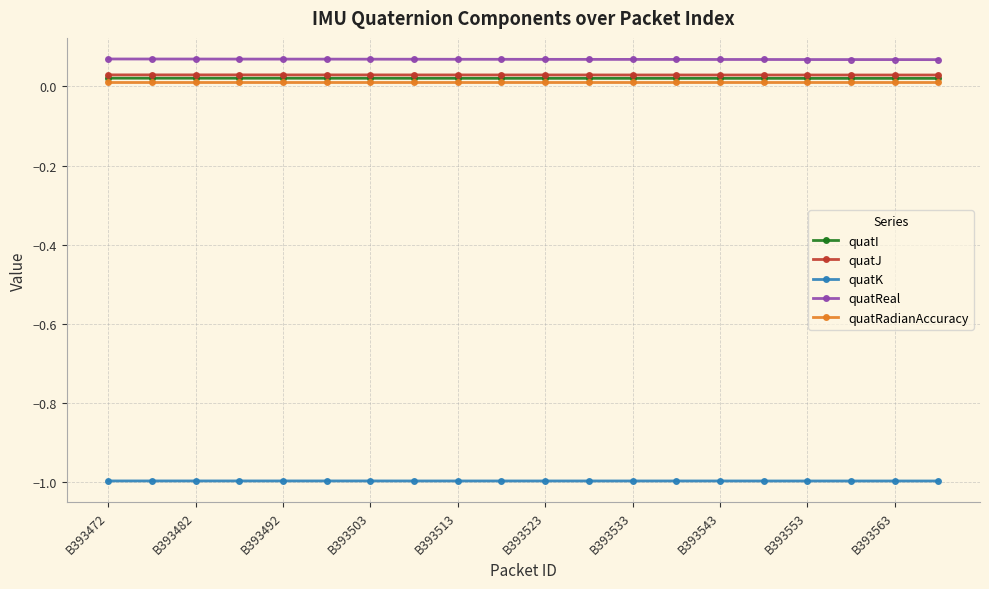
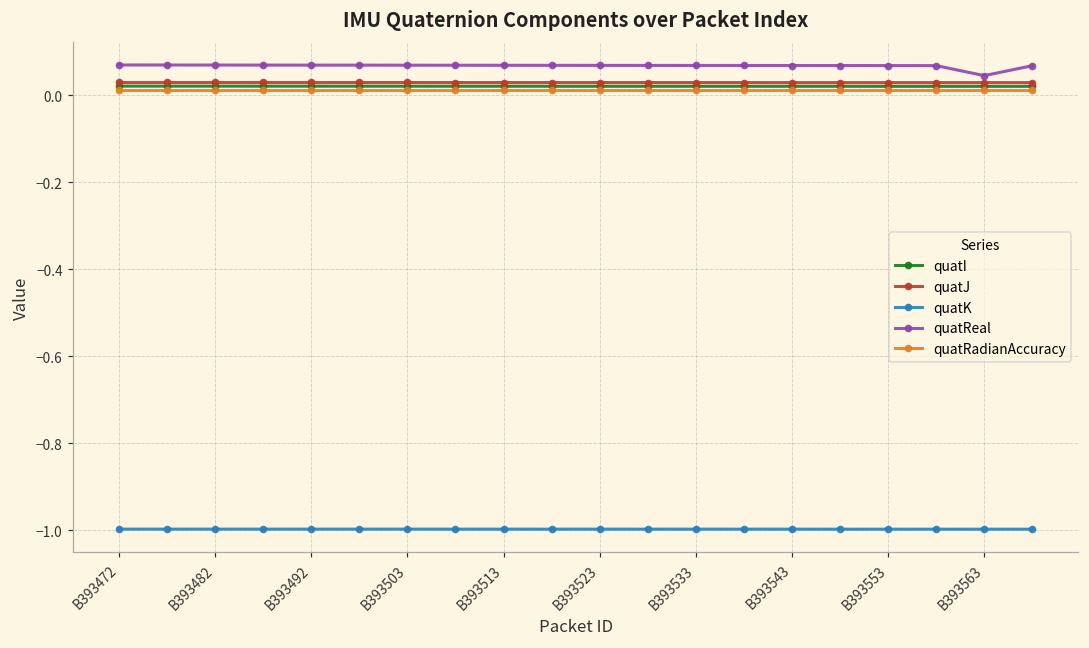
quatReal, B393563: 0.07 -> 0.05
